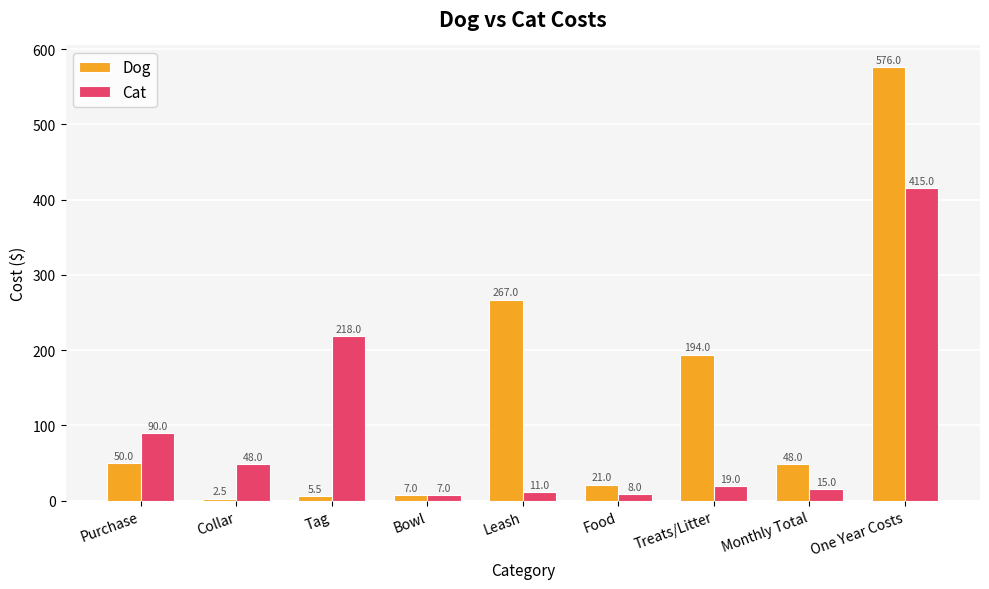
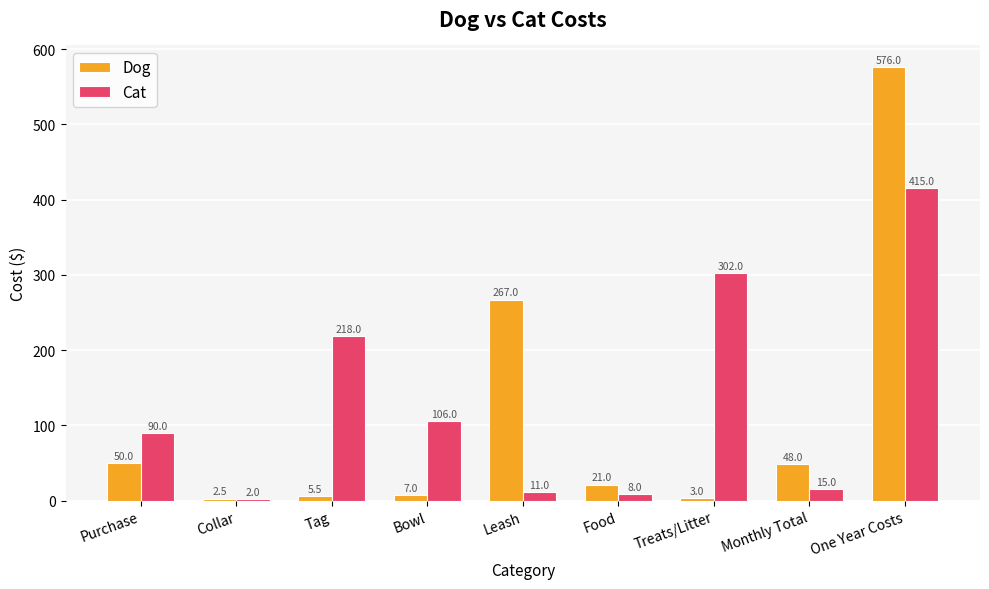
Cat, Collar: 48.0 -> 2.0
Cat, Bowl: 7.0 -> 106.0
Dog, Treats/Litter: 194.0 -> 3.0
Cat, Treats/Litter: 19.0 -> 302.0
